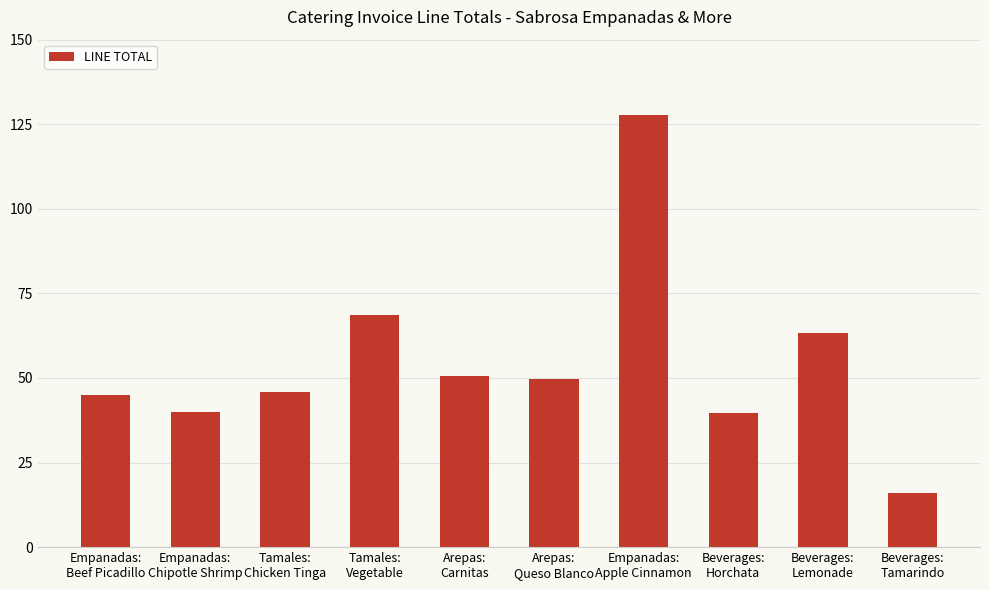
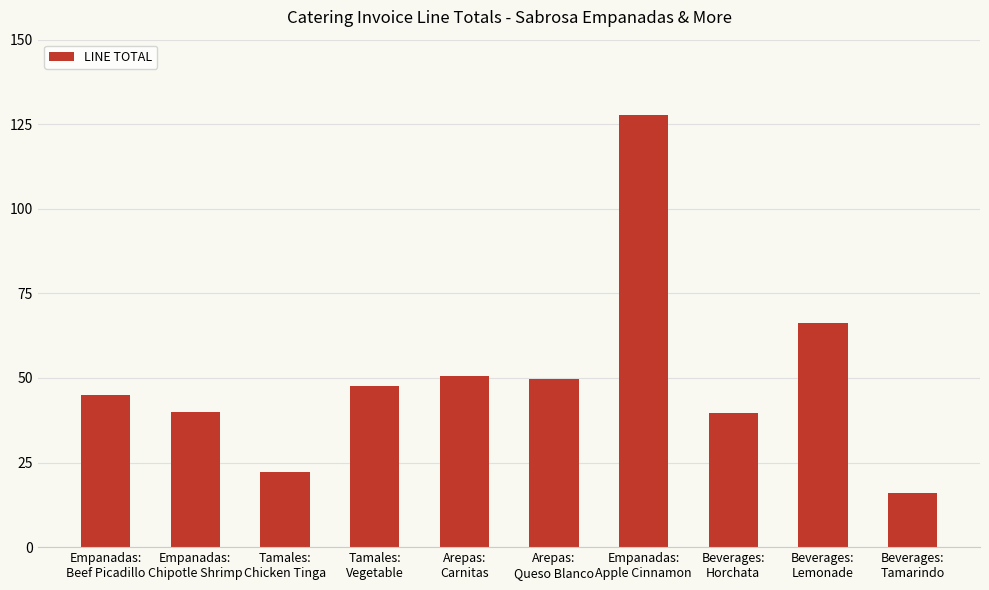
Tamales: Chicken Tinga: 46 -> 22
Tamales: Vegetable: 69 -> 48
Beverages: Lemonade: 63 -> 66
